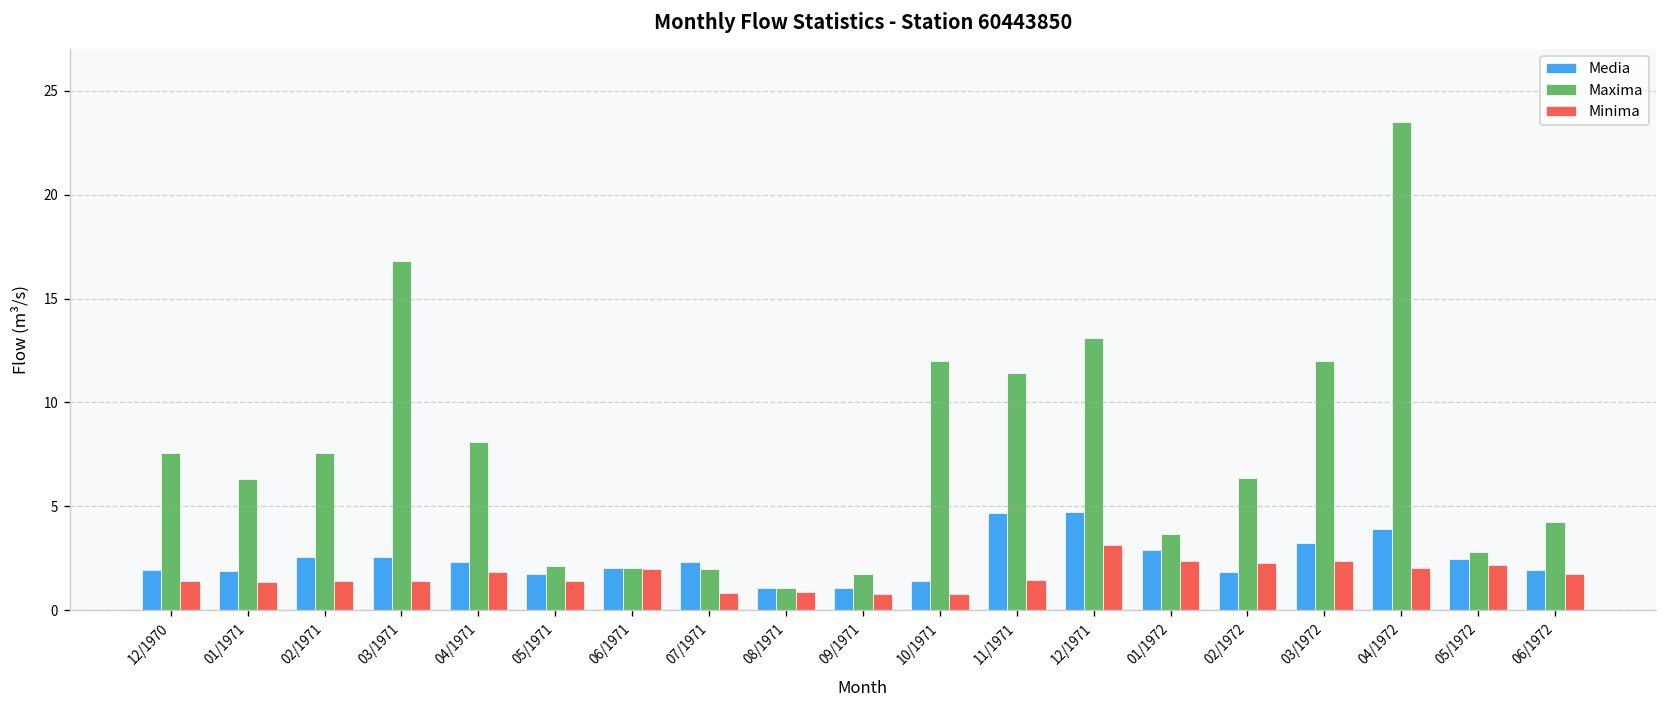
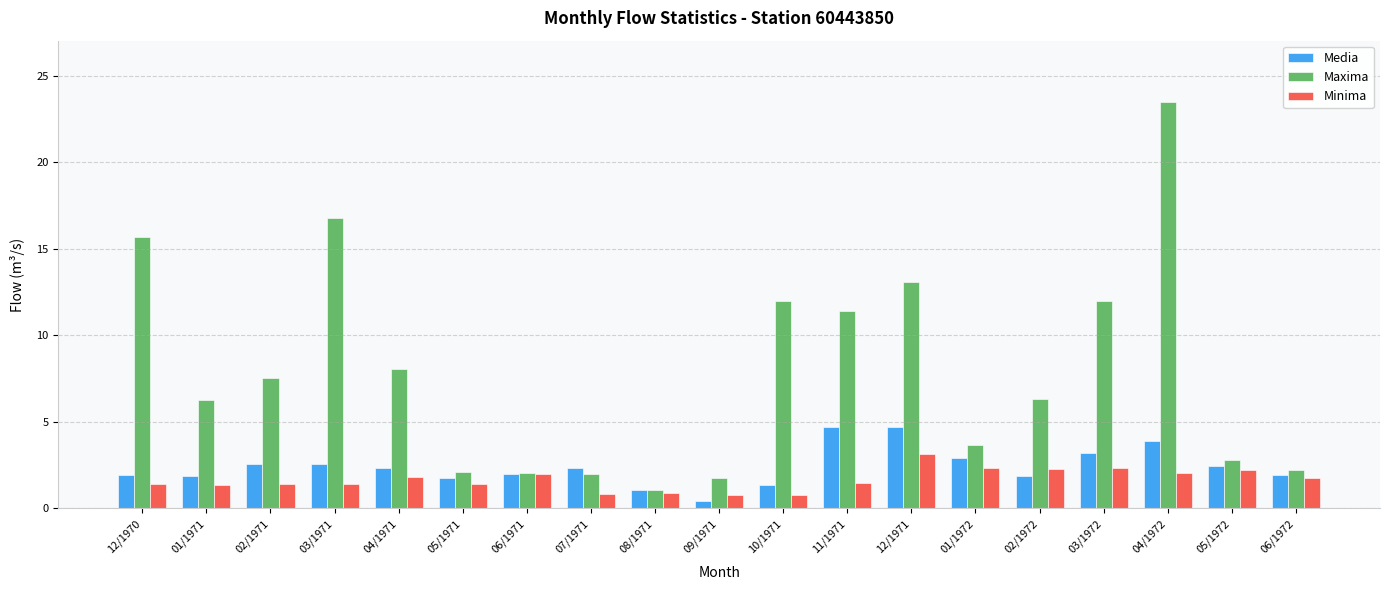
Maxima, 12/1970: 7.6 -> 15.7
Media, 09/1971: 1.1 -> 0.4
Maxima, 06/1972: 4.2 -> 2.2
